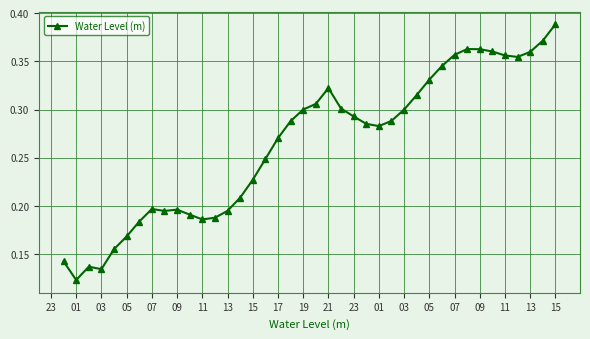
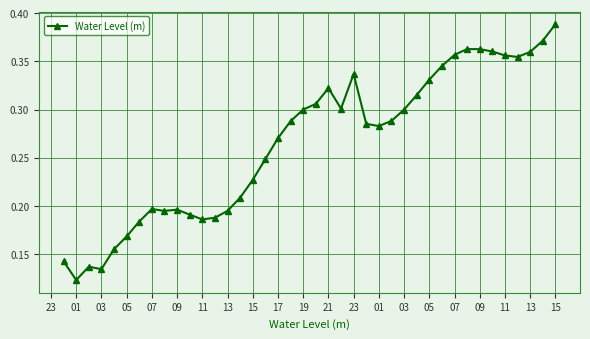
23: 0.29 -> 0.34
